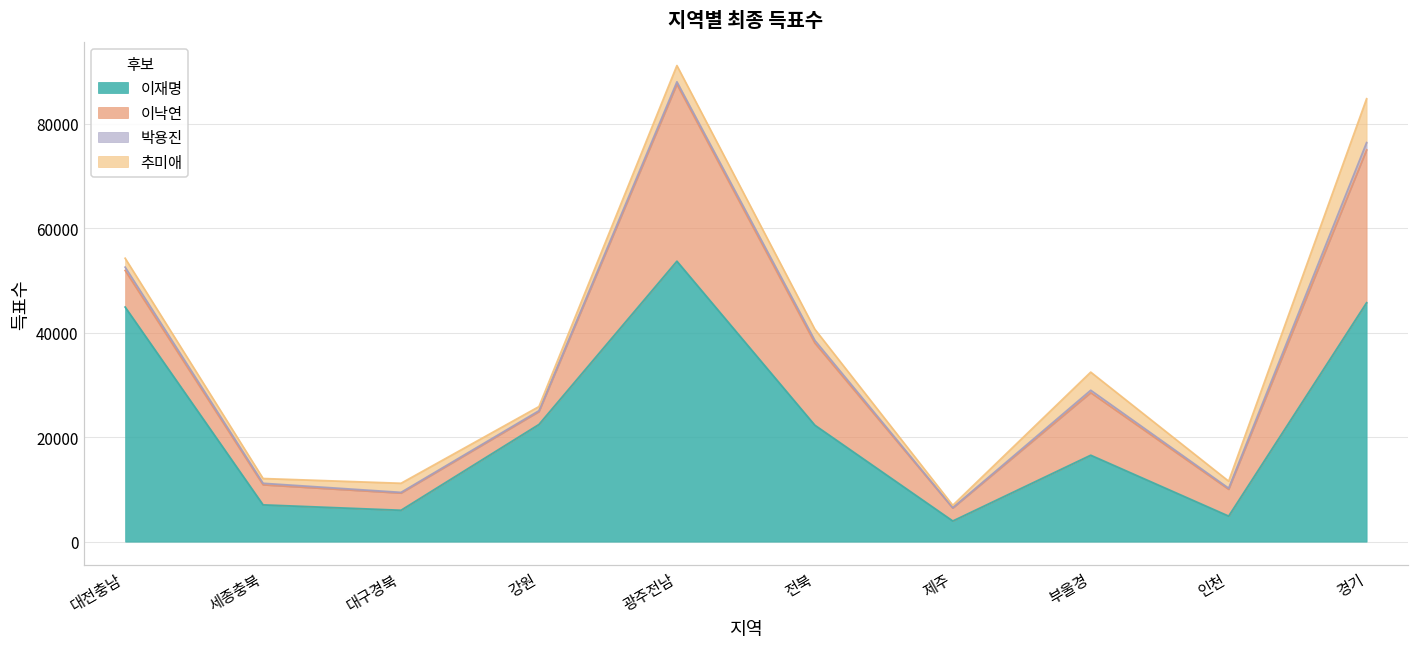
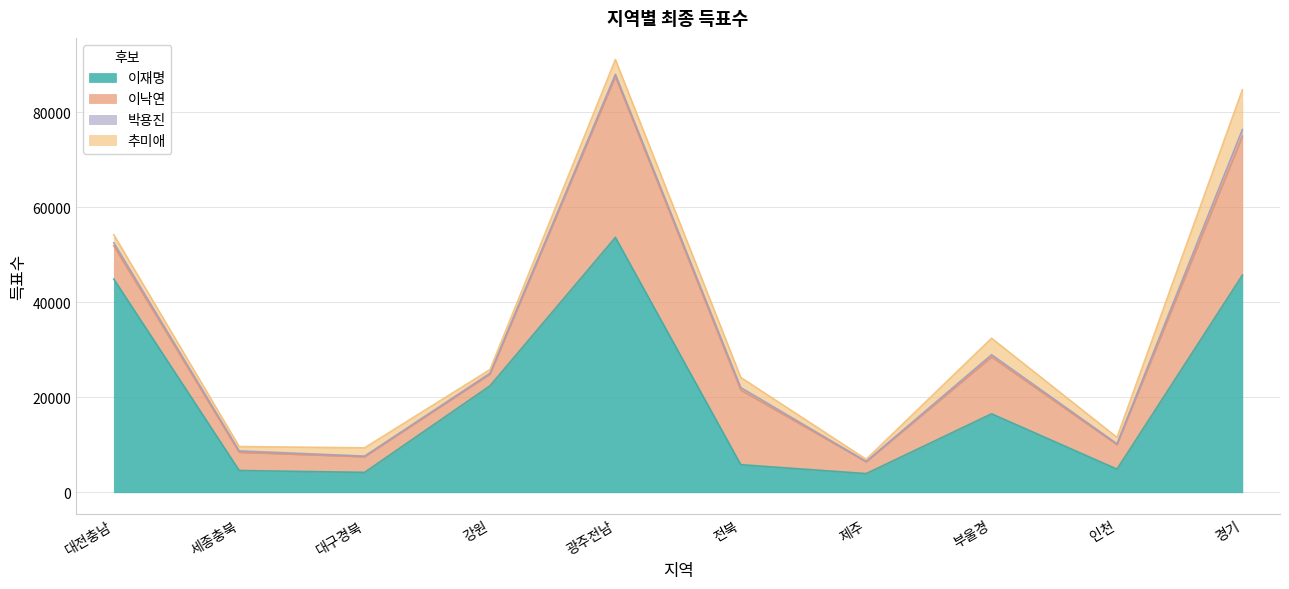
이재명, 세종충북: 7000 -> 5000
이재명, 대구경북: 6000 -> 4000
이재명, 전북: 22000 -> 6000
